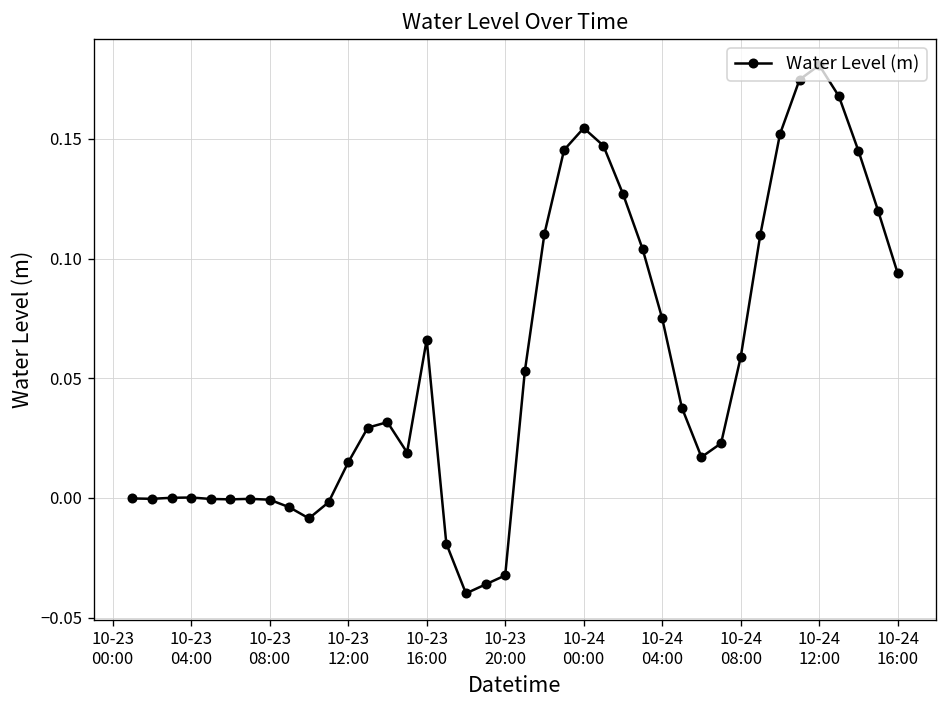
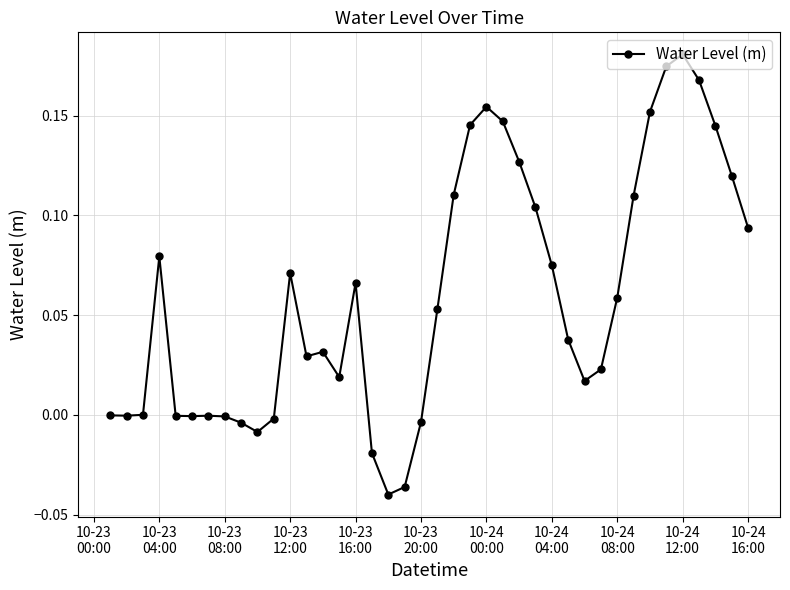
10-23 04:00: 0.000 -> 0.079
10-23 12:00: 0.015 -> 0.071
10-23 20:00: -0.032 -> -0.004
